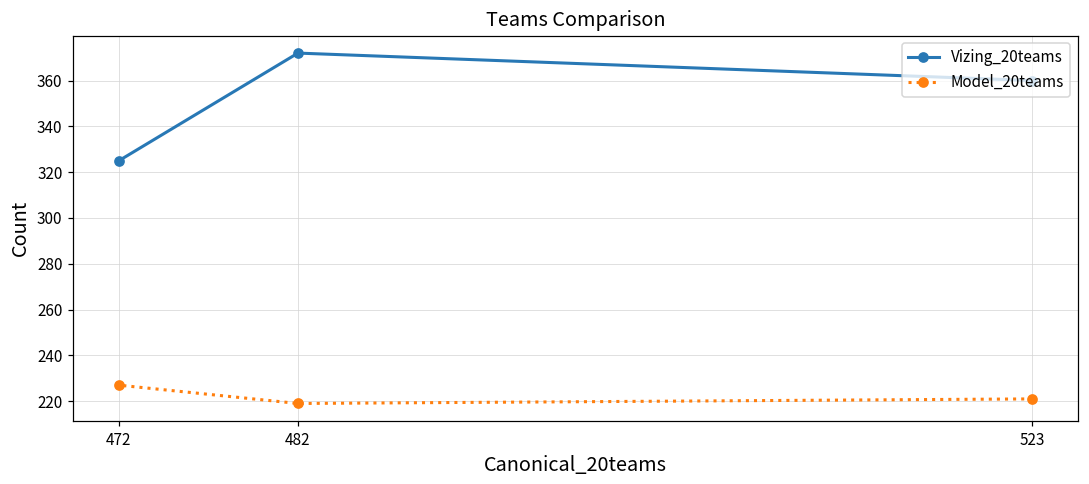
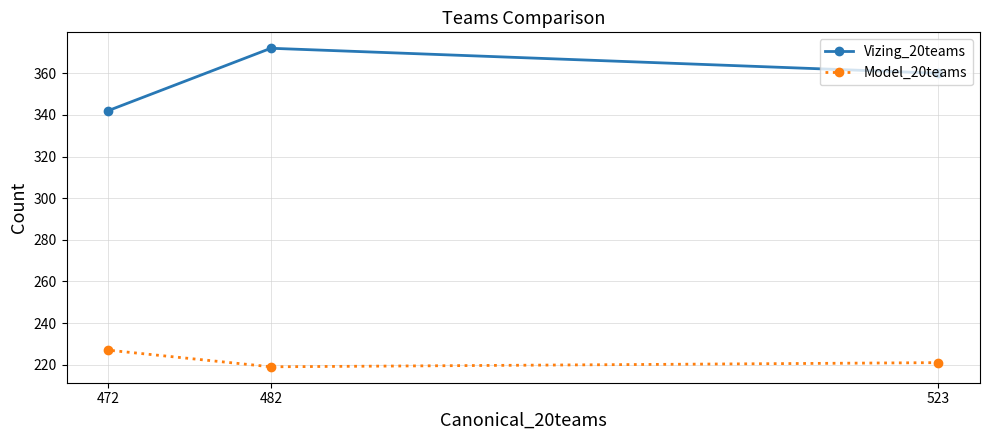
Vizing_20teams, 472: 325 -> 342
